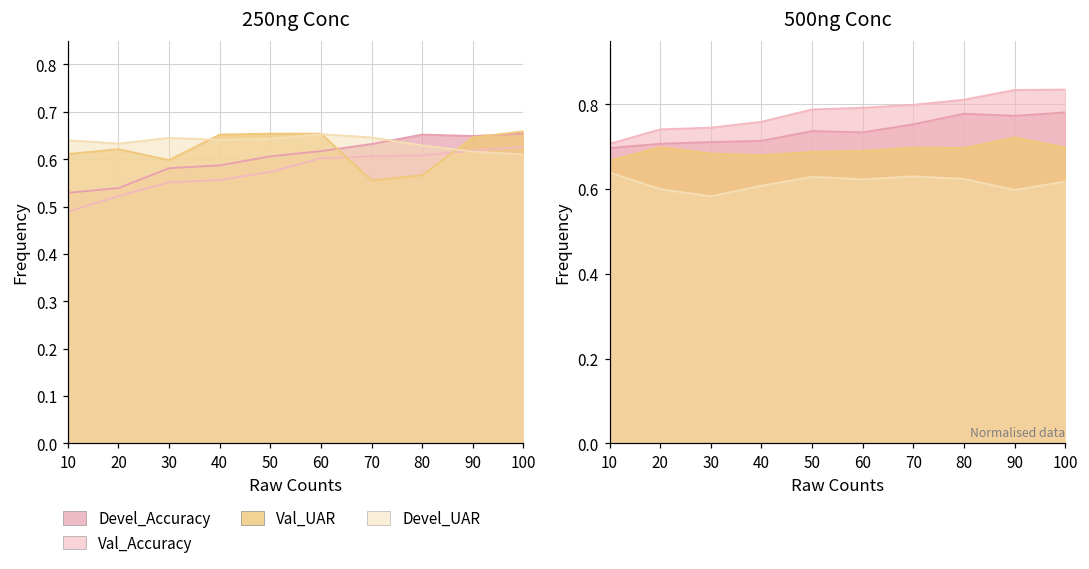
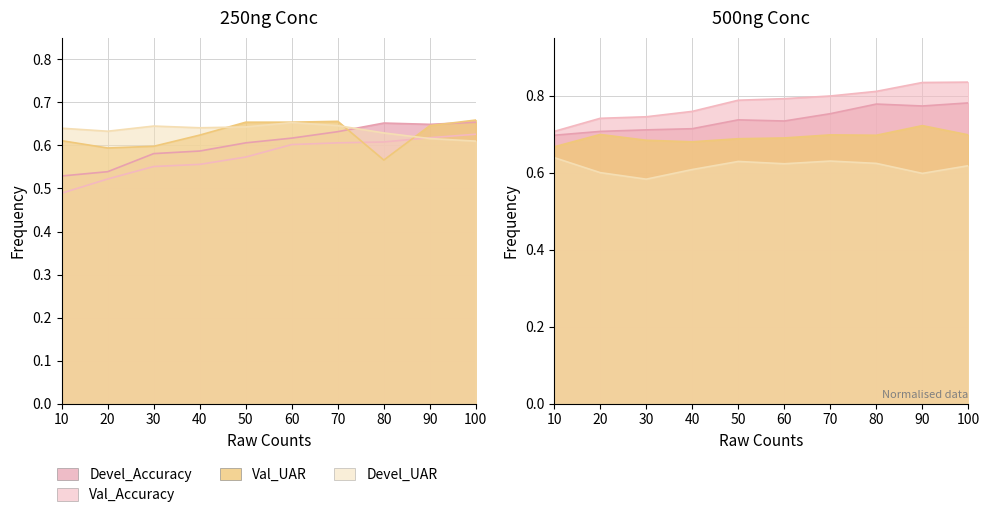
250ng Conc, Val_UAR, 20: 0.62 -> 0.59
250ng Conc, Val_UAR, 40: 0.65 -> 0.62
250ng Conc, Val_UAR, 70: 0.56 -> 0.66
